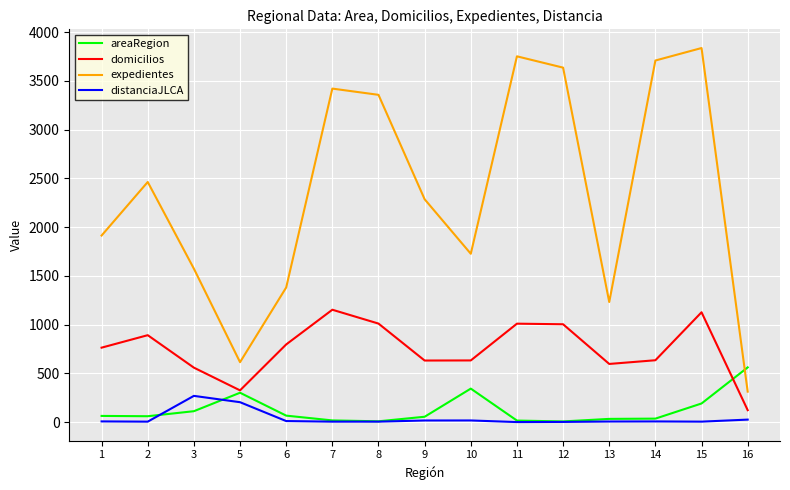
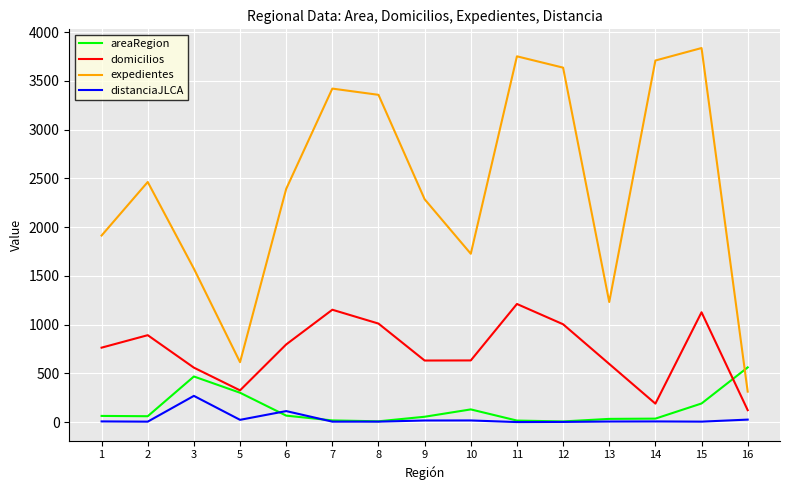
areaRegion, 3: 100 -> 500
distanciaJLCA, 5: 200 -> 0
expedientes, 6: 1400 -> 2400
distanciaJLCA, 6: 0 -> 100
areaRegion, 10: 300 -> 100
domicilios, 11: 1000 -> 1200
domicilios, 14: 600 -> 200
